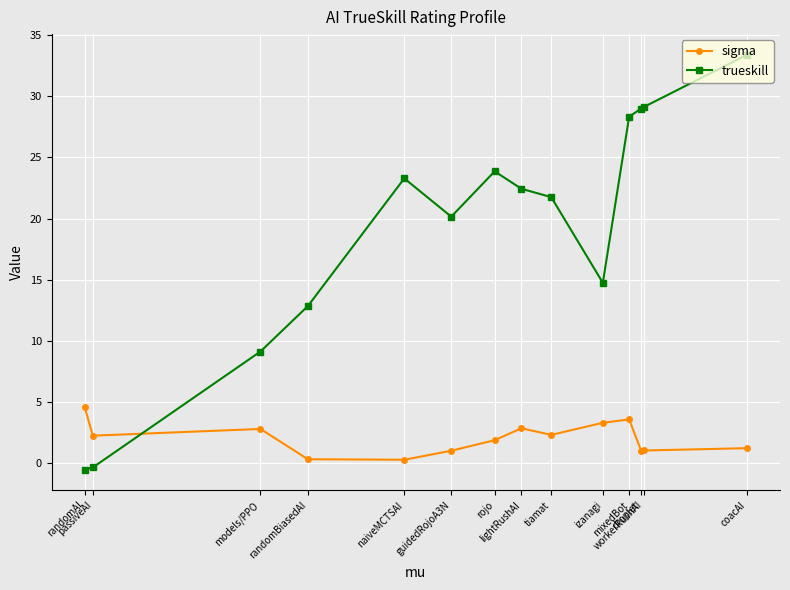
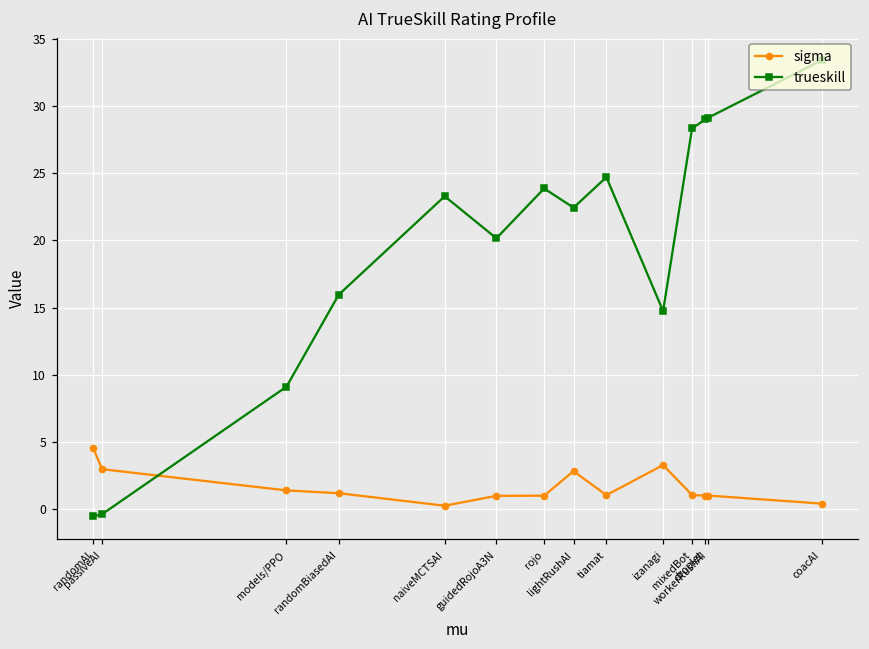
sigma, passiveAI: 2.2 -> 3.0
sigma, models/PPO: 2.8 -> 1.4
sigma, randomBiasedAI: 0.3 -> 1.2
trueskill, randomBiasedAI: 12.8 -> 16.0
sigma, rojo: 1.9 -> 1.0
sigma, tiamat: 2.3 -> 1.0
trueskill, tiamat: 21.8 -> 24.7
sigma, mixedBot: 3.6 -> 1.1
sigma, coacAI: 1.2 -> 0.4
